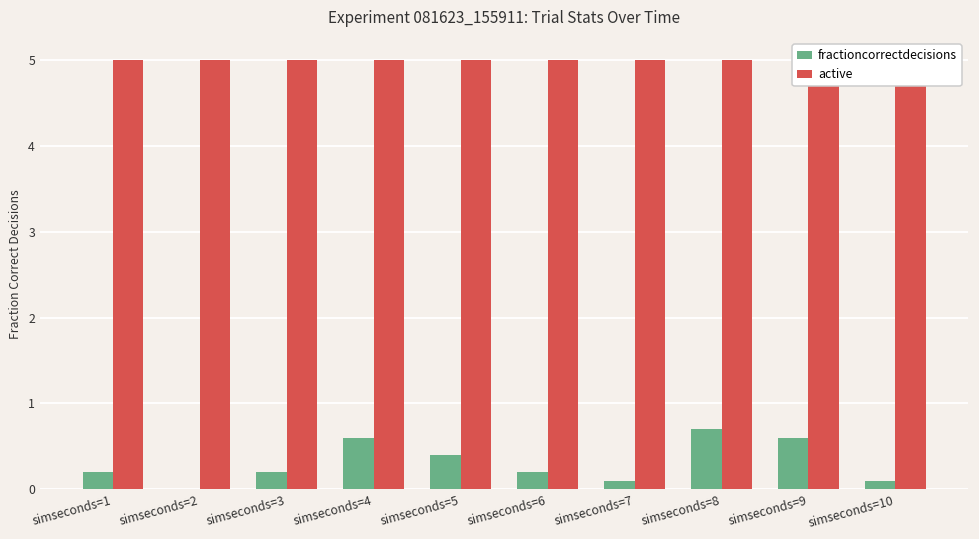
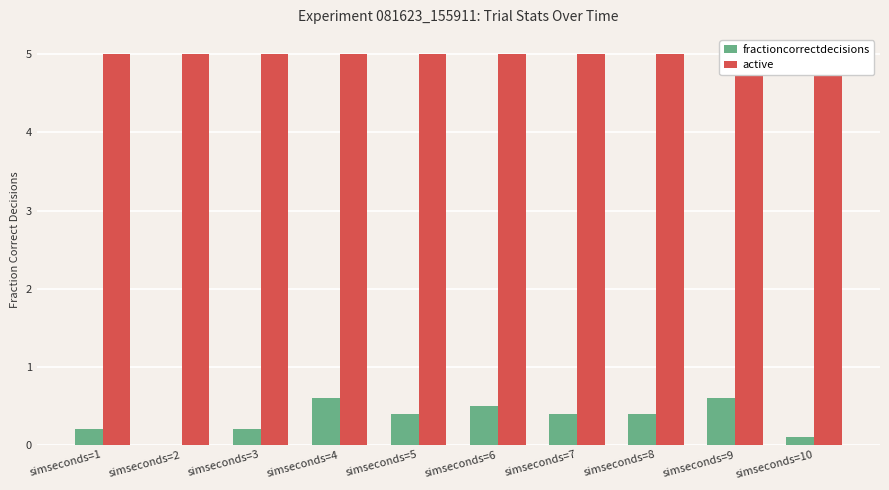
fractioncorrectdecisions, simseconds=6: 0.2 -> 0.5
fractioncorrectdecisions, simseconds=7: 0.1 -> 0.4
fractioncorrectdecisions, simseconds=8: 0.7 -> 0.4
